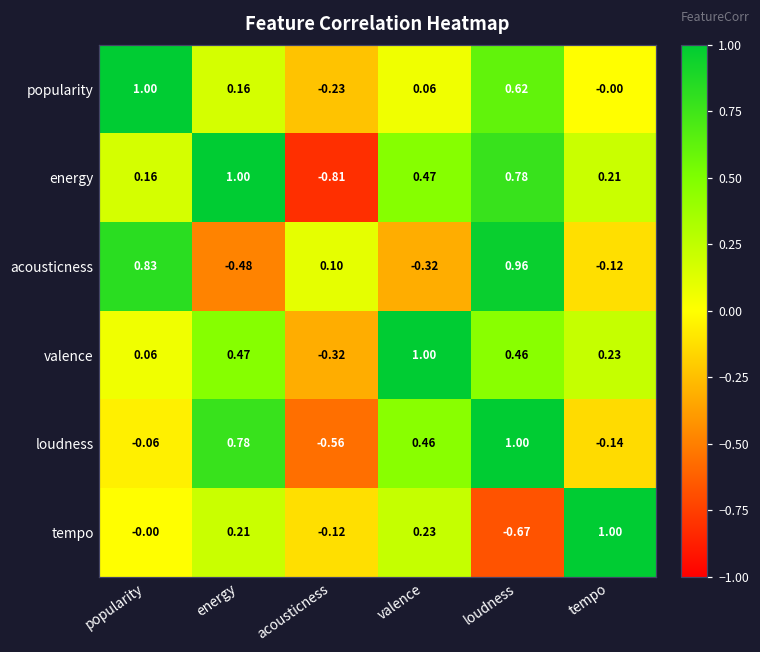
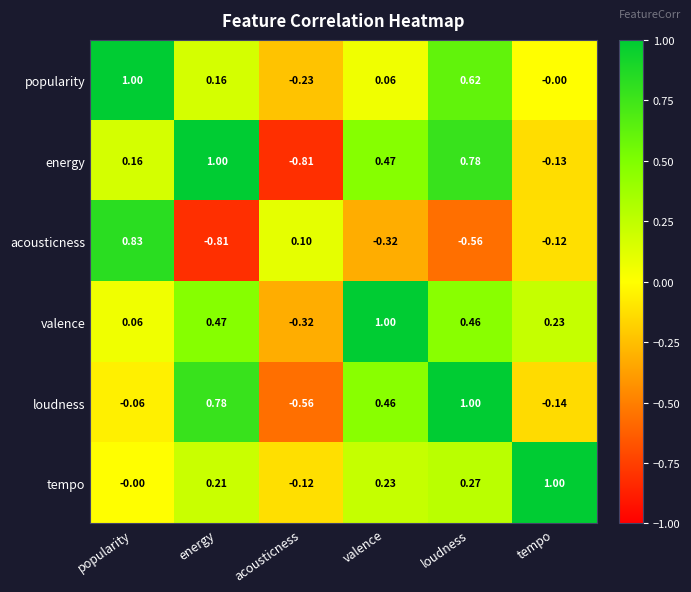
energy, tempo: 0.21 -> -0.13
acousticness, energy: -0.48 -> -0.81
acousticness, loudness: 0.96 -> -0.56
tempo, loudness: -0.67 -> 0.27
